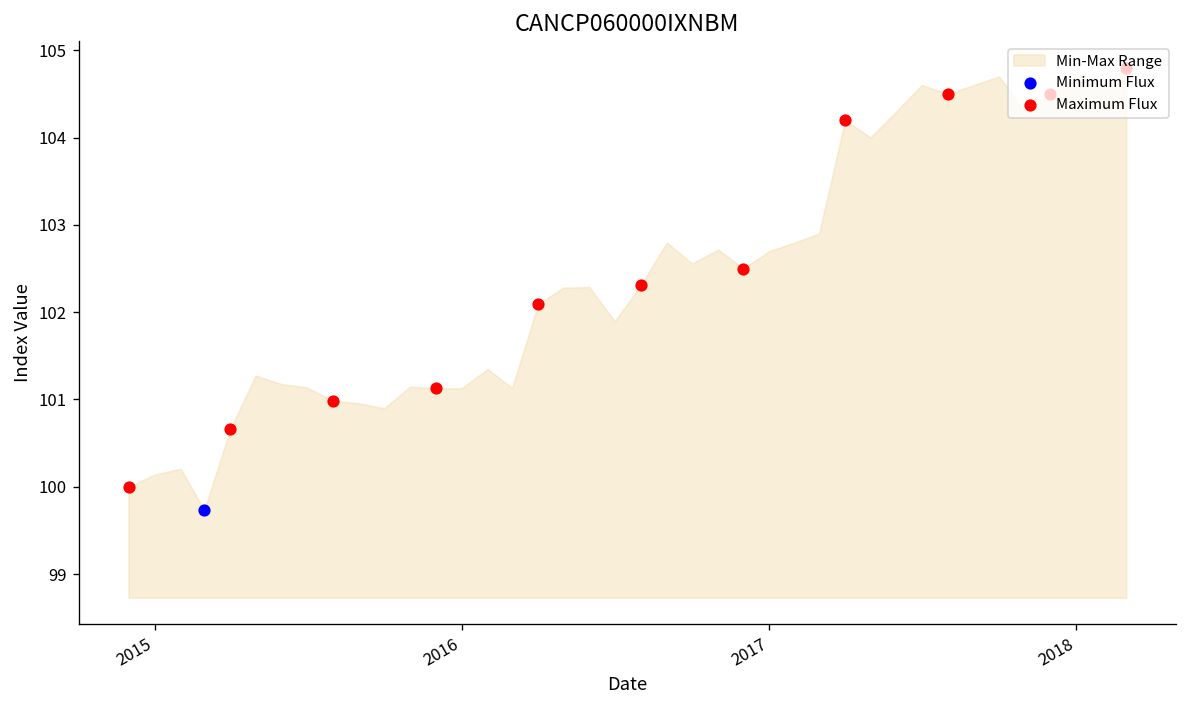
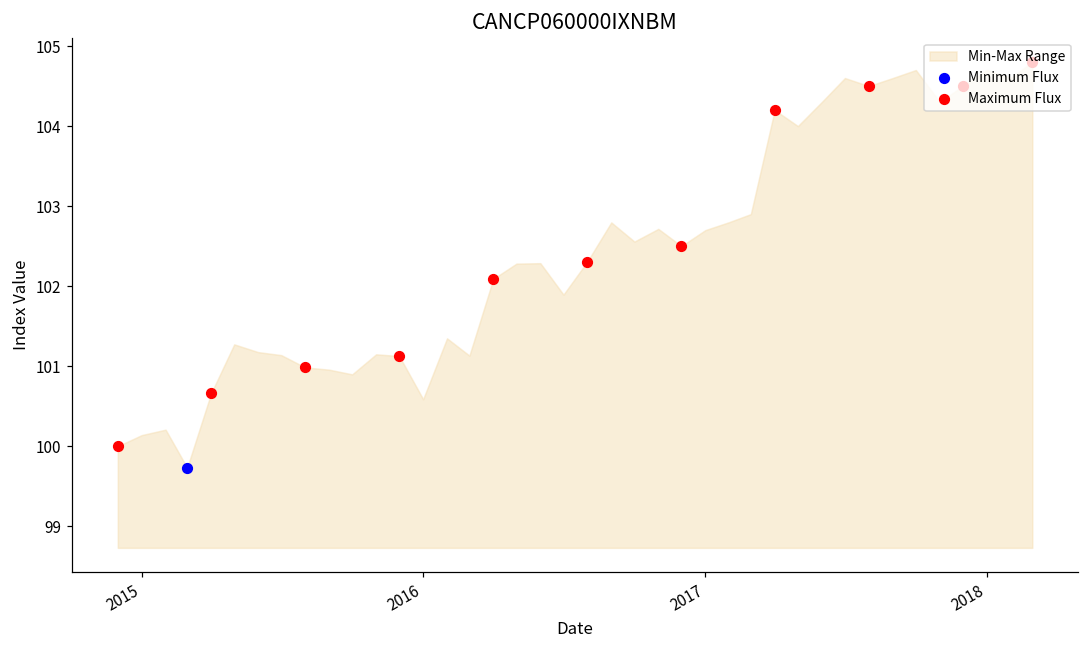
Min-Max Range, 2016: 101.1 -> 100.6
